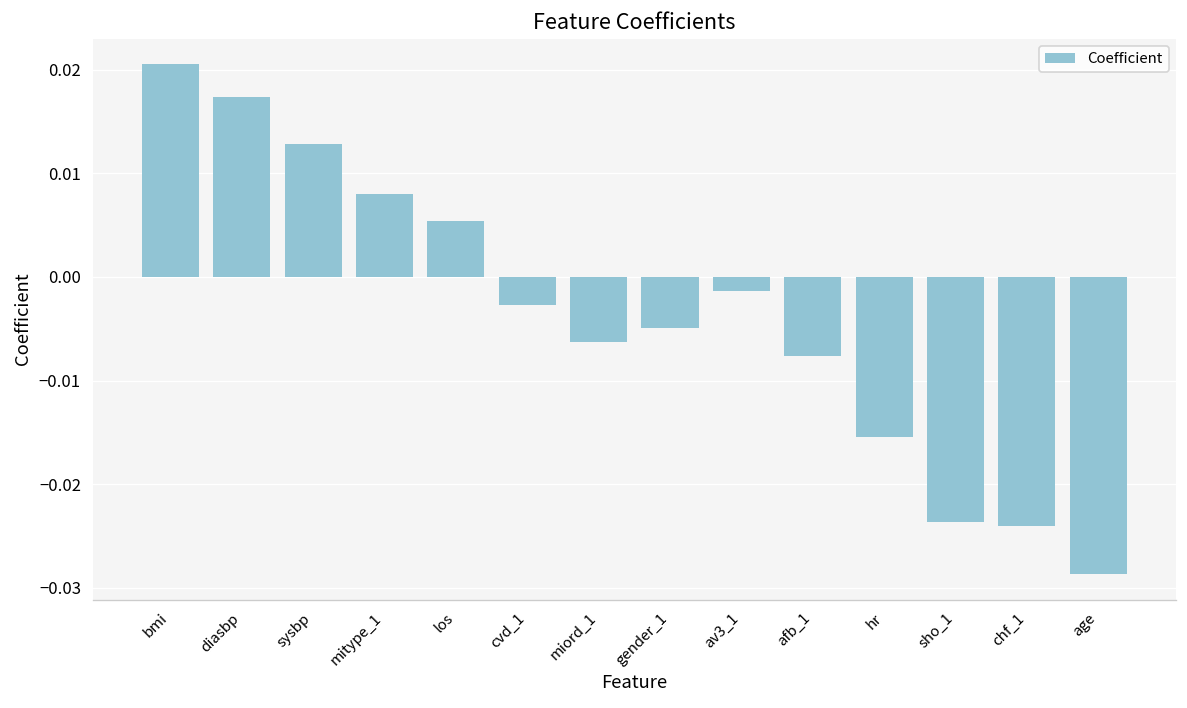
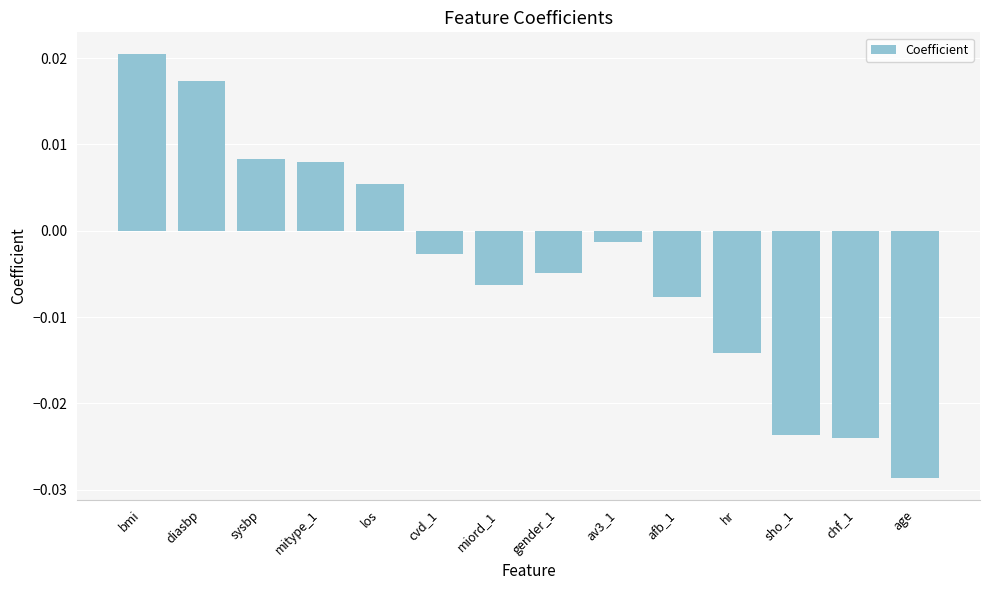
sysbp: 0.013 -> 0.008
hr: -0.015 -> -0.014
